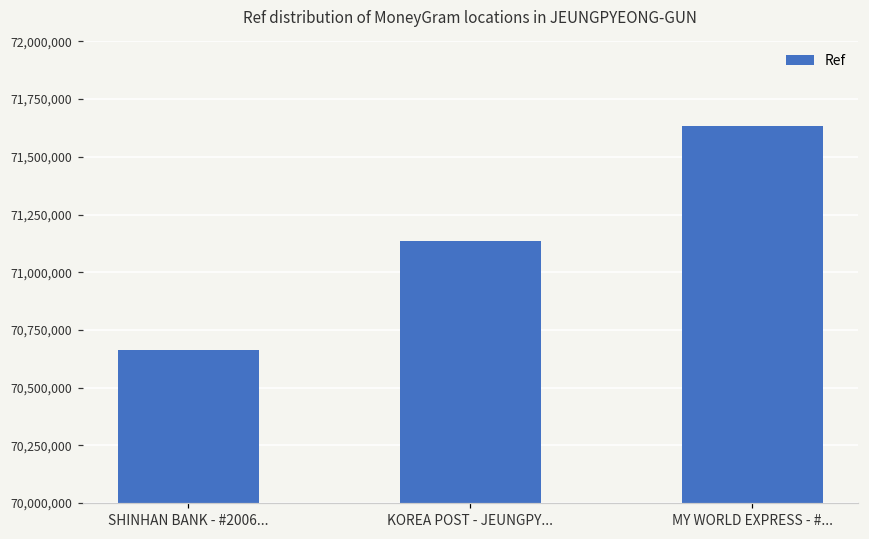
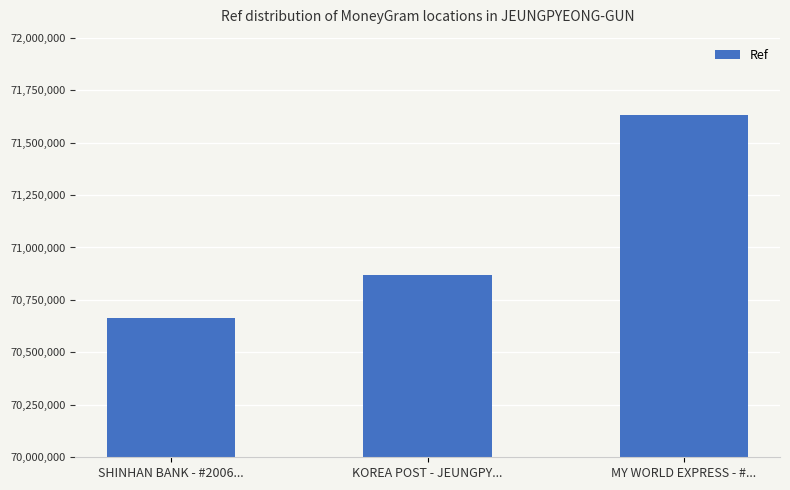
KOREA POST - JEUNGPY...: 71,130,000 -> 70,870,000
